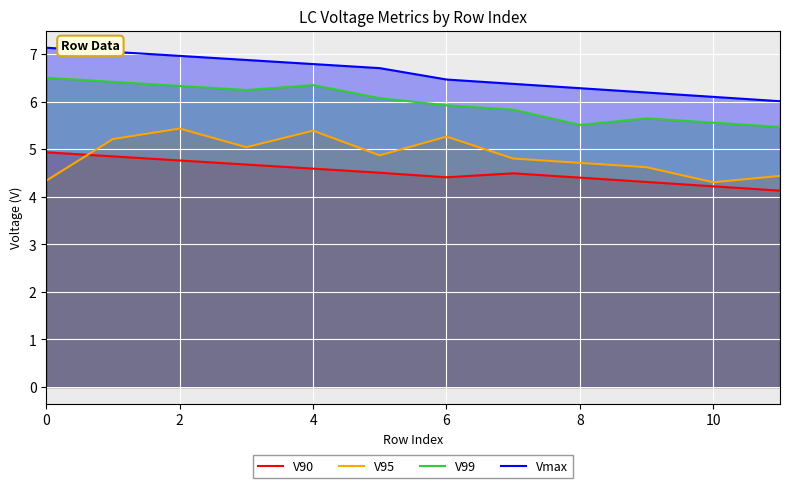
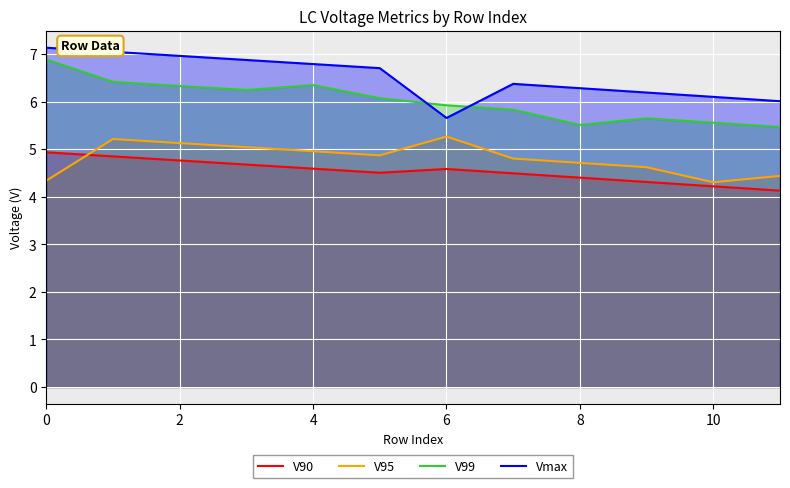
V99, 0: 6.5 -> 6.9
V95, 2: 5.4 -> 5.1
V95, 4: 5.4 -> 5.0
V90, 6: 4.4 -> 4.6
Vmax, 6: 6.5 -> 5.7
